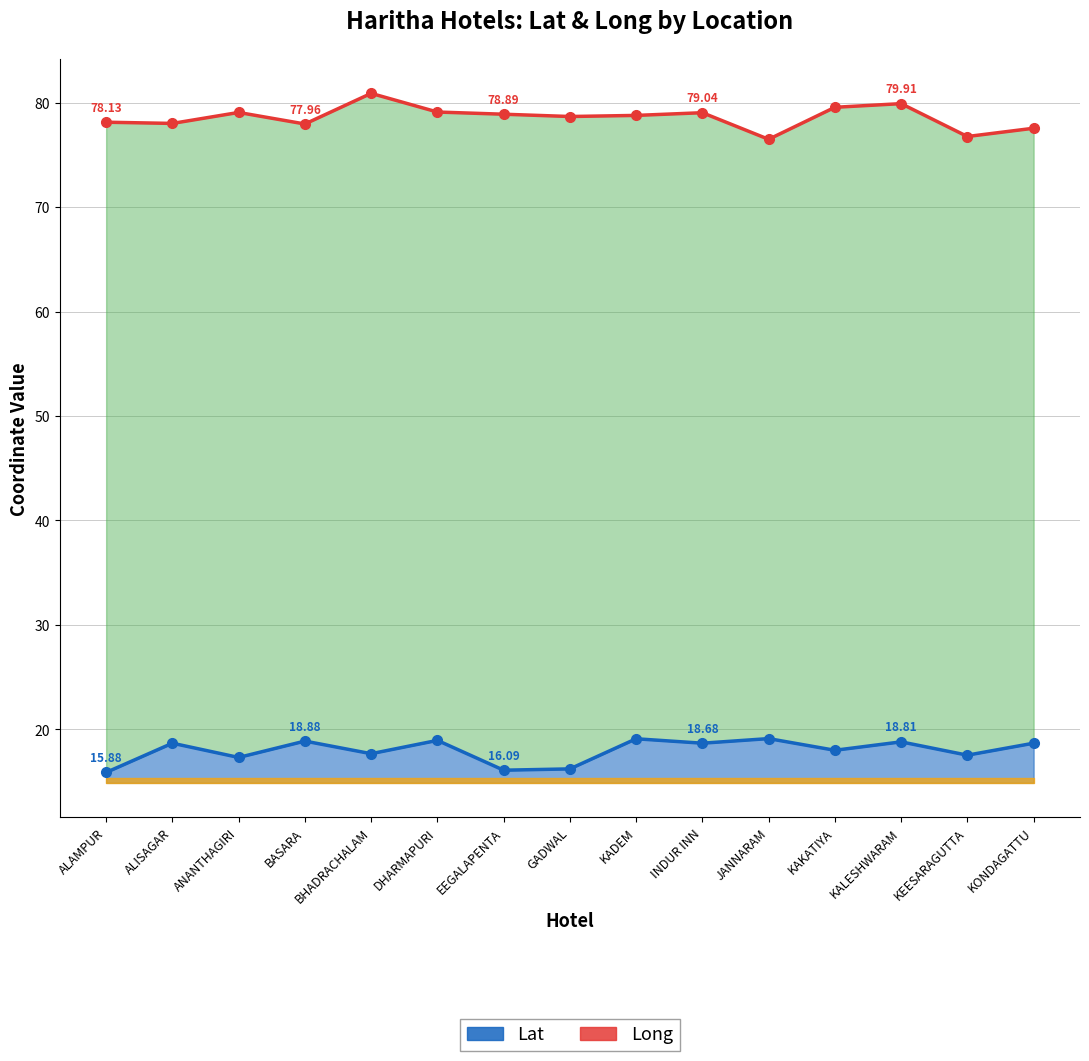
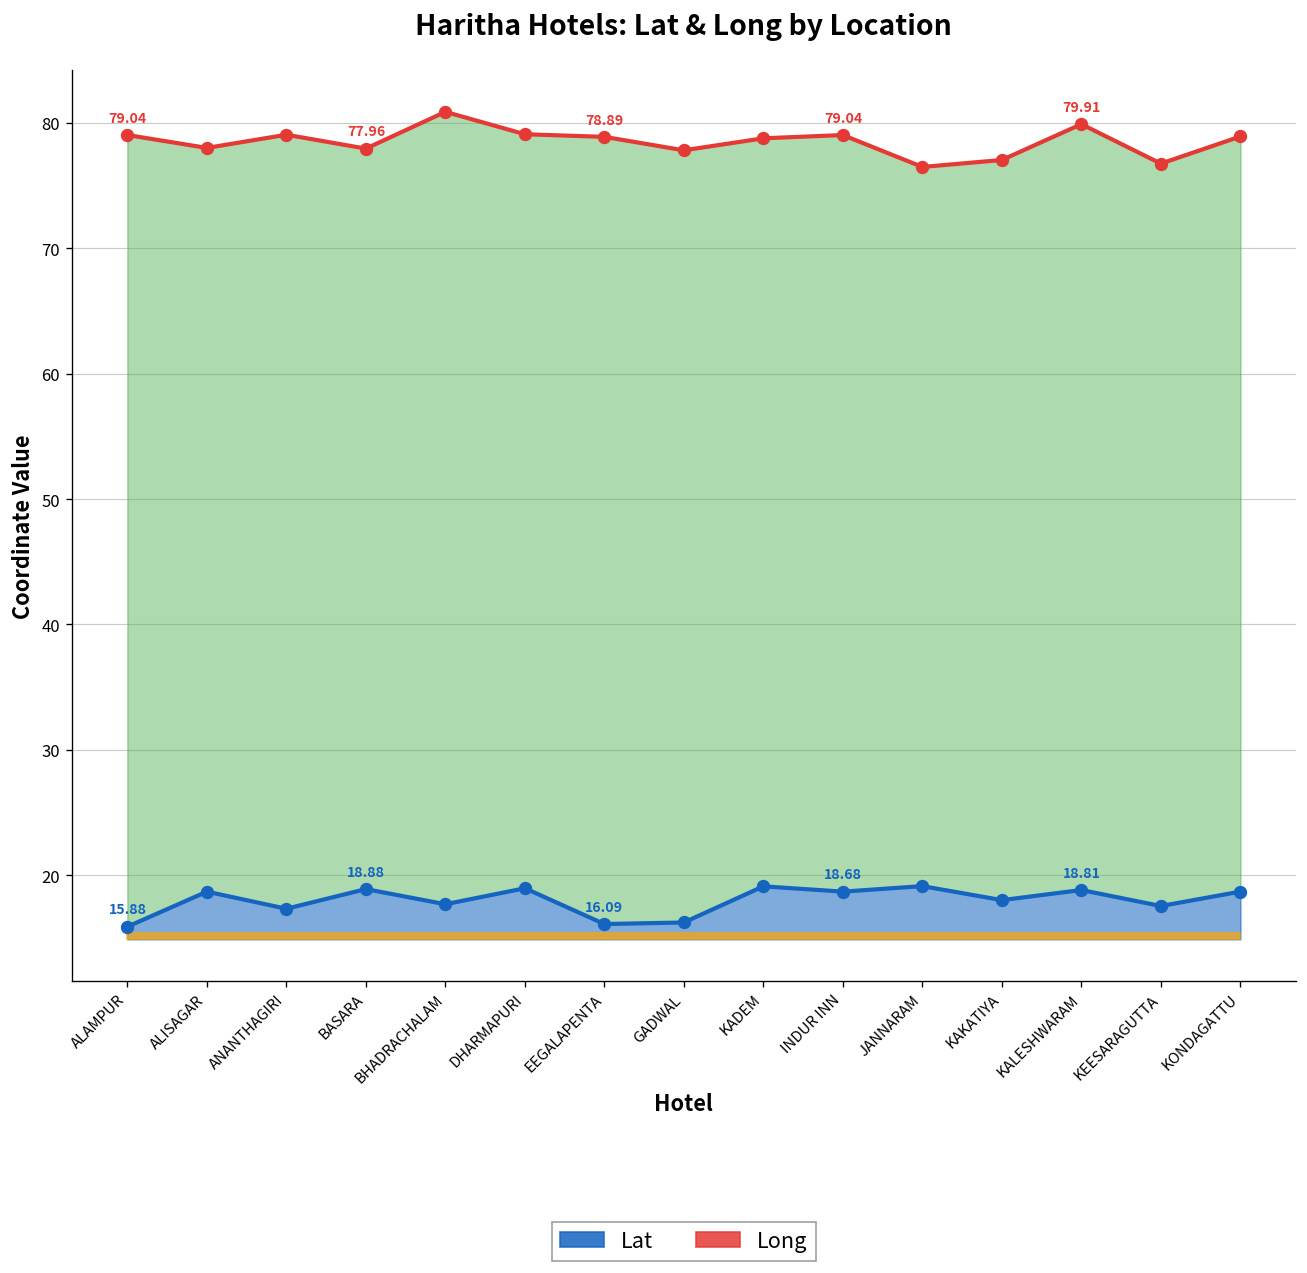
Long, ALAMPUR: 78.13 -> 79.04
Long, GADWAL: 78.7 -> 77.8
Long, KAKATIYA: 79.6 -> 77.0
Long, KONDAGATTU: 77.6 -> 78.9
